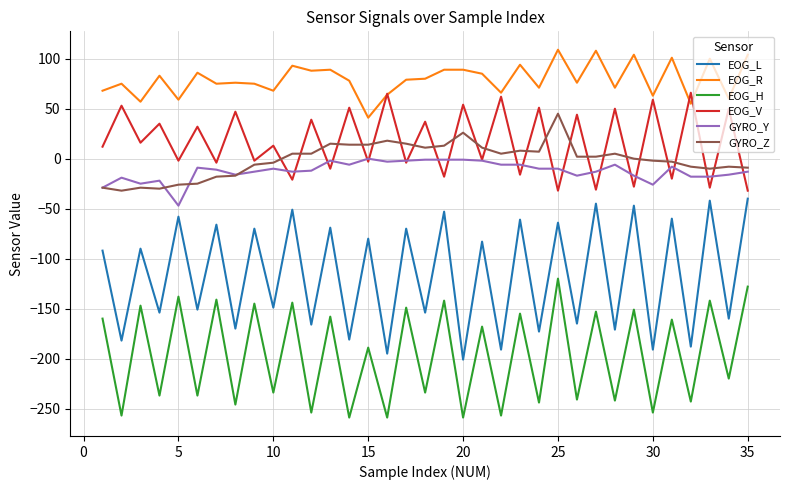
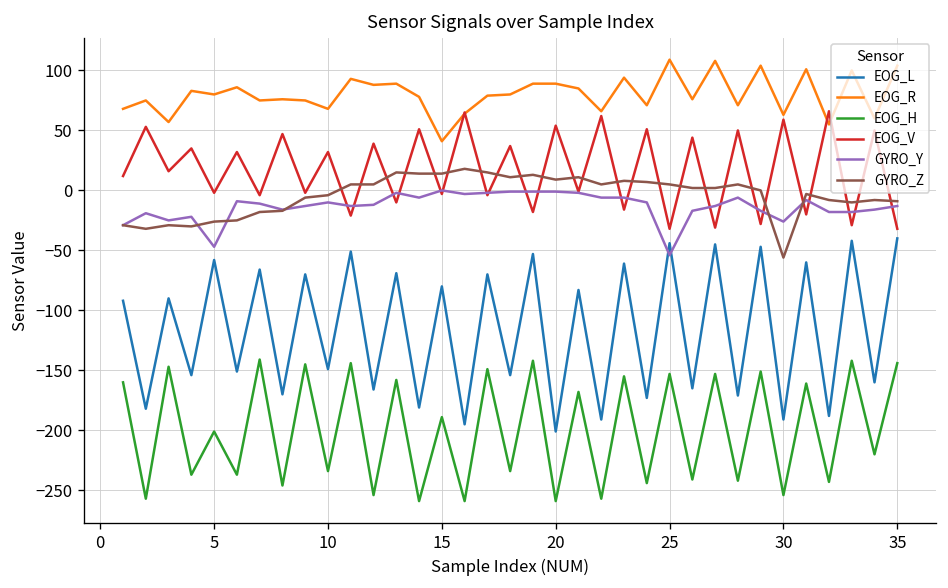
EOG_R, 5: 60 -> 80
EOG_H, 5: -140 -> -200
EOG_V, 10: 10 -> 30
GYRO_Z, 20: 30 -> 10
EOG_L, 25: -60 -> -40
EOG_H, 25: -120 -> -150
GYRO_Y, 25: -10 -> -50
GYRO_Z, 25: 50 -> 10
GYRO_Z, 30: 0 -> -60
EOG_H, 35: -130 -> -140
